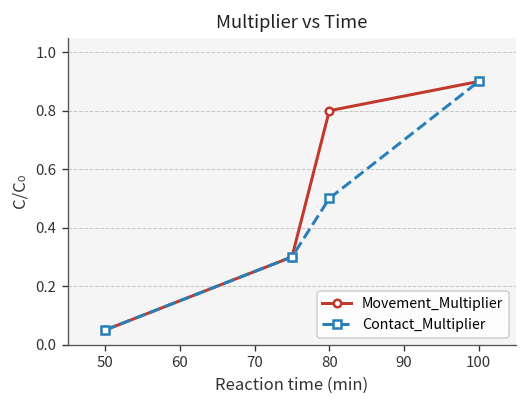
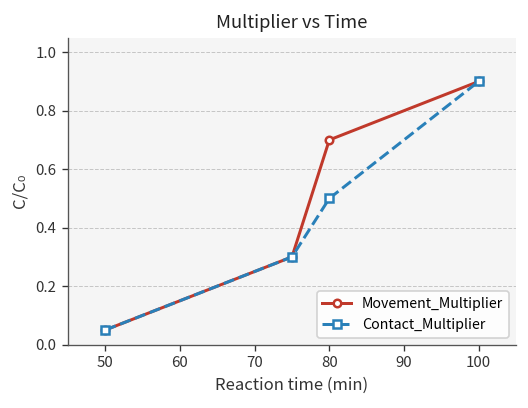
Movement_Multiplier, 80: 0.8 -> 0.7
